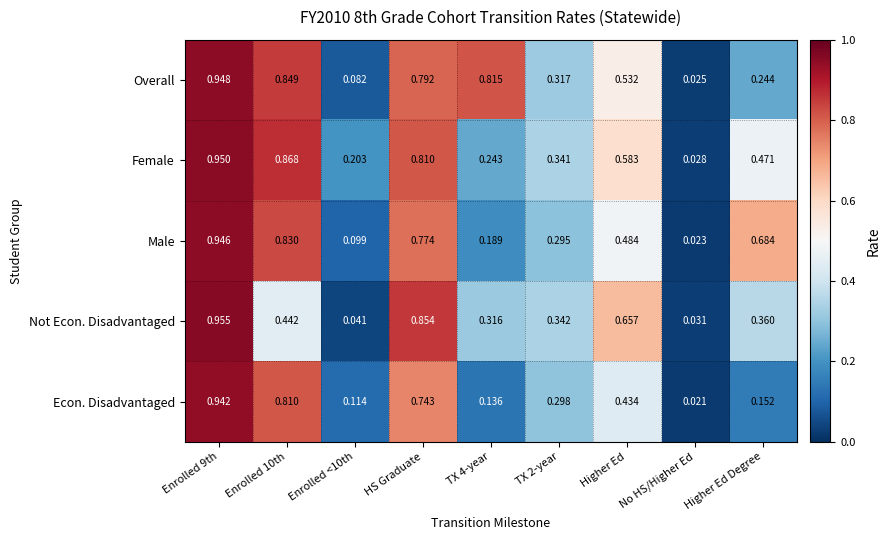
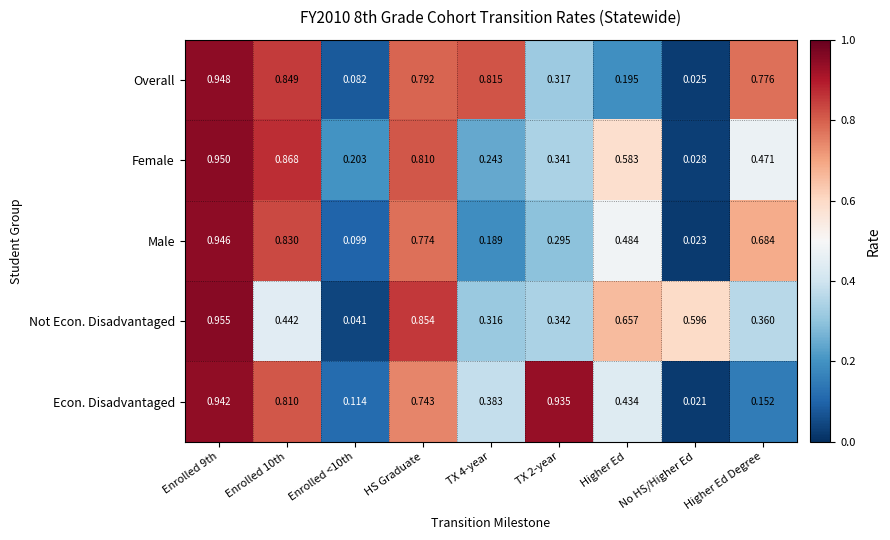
Overall, Higher Ed: 0.532 -> 0.195
Overall, Higher Ed Degree: 0.244 -> 0.776
Not Econ. Disadvantaged, No HS/Higher Ed: 0.031 -> 0.596
Econ. Disadvantaged, TX 4-year: 0.136 -> 0.383
Econ. Disadvantaged, TX 2-year: 0.298 -> 0.935
